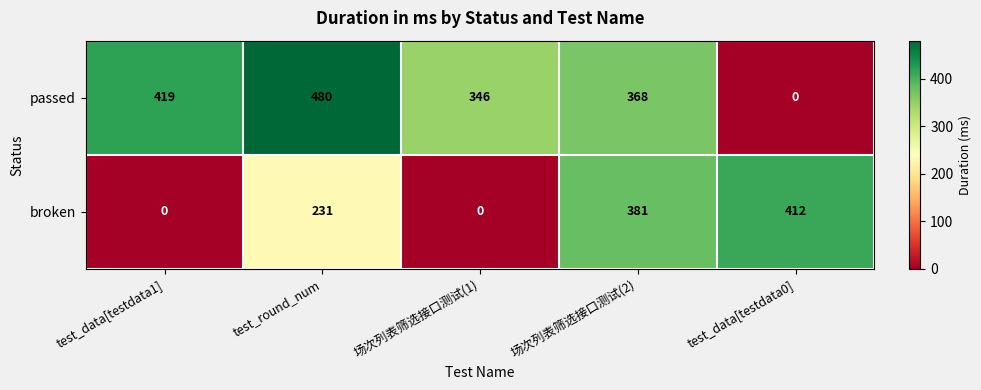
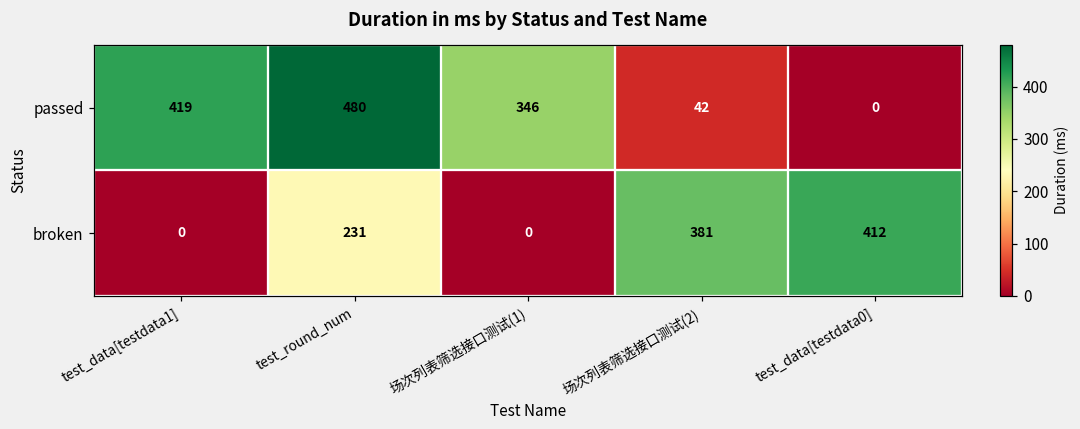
passed, 场次列表筛选接口测试(2): 368 -> 42
